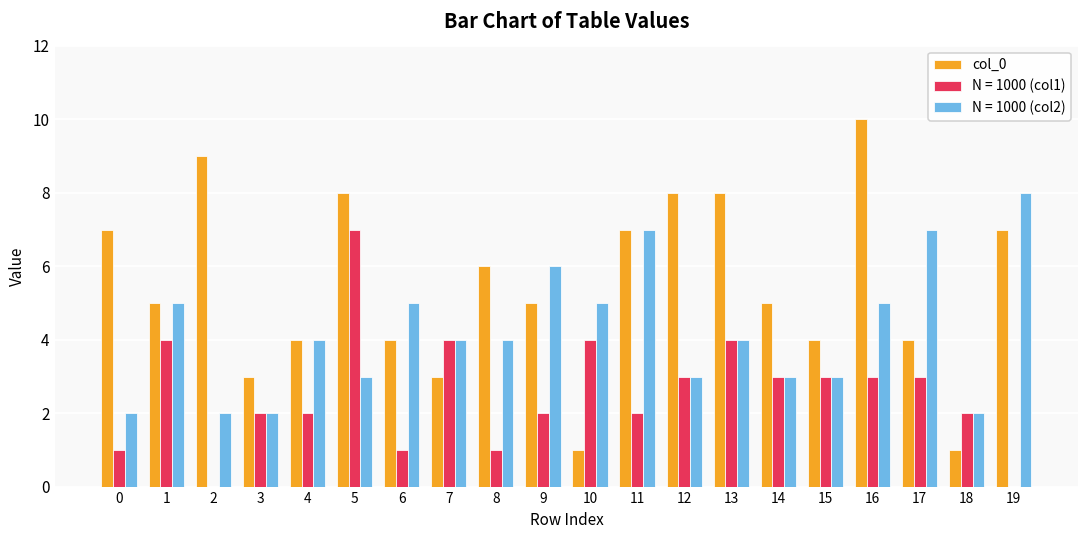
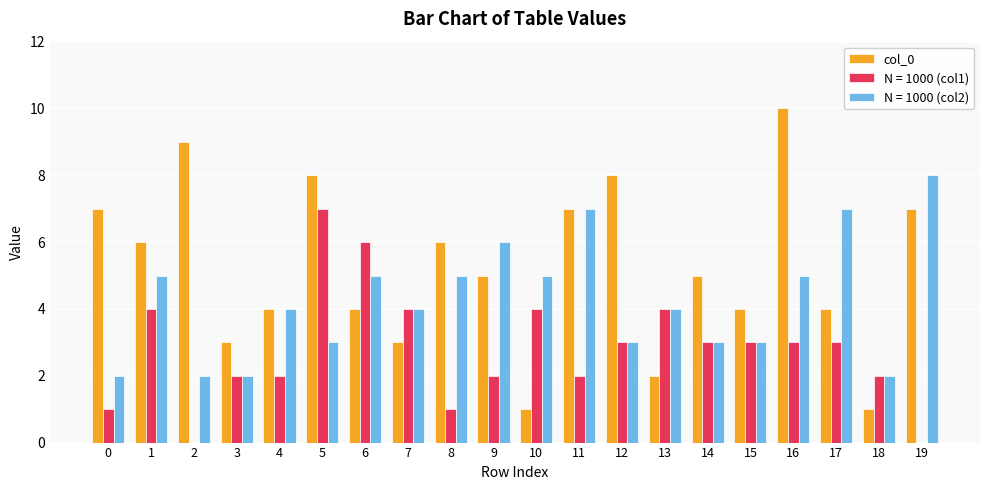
col_0, 1: 5 -> 6
N = 1000 (col1), 6: 1 -> 6
N = 1000 (col2), 8: 4 -> 5
col_0, 13: 8 -> 2
